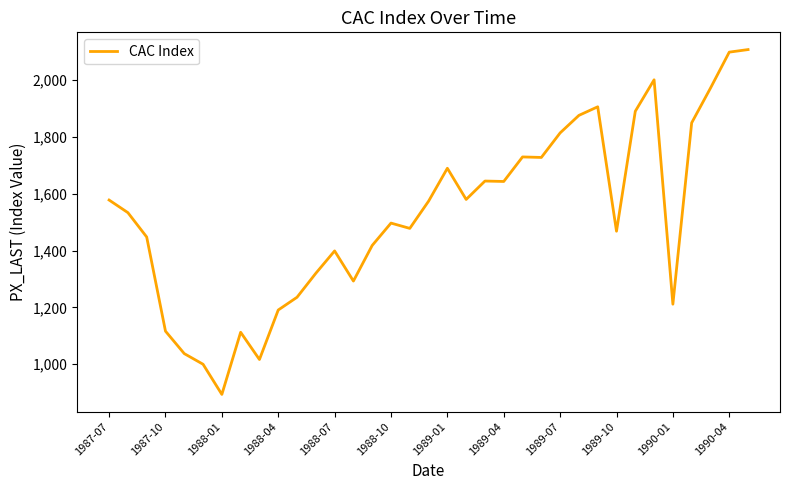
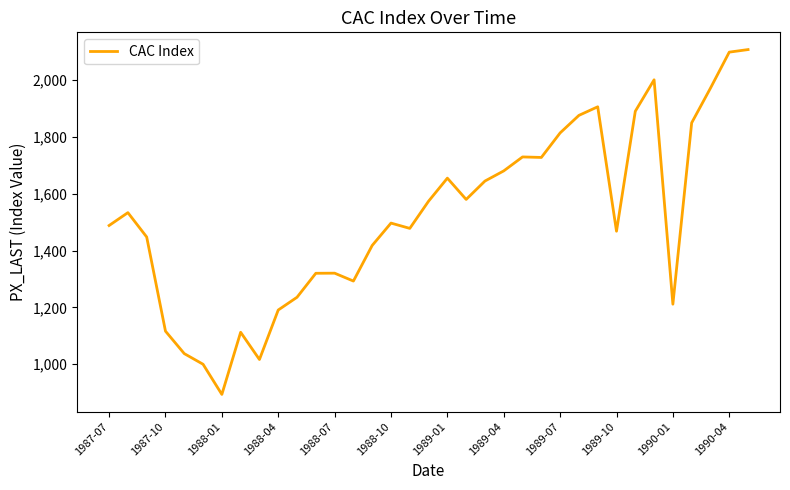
1987-07: 1,580 -> 1,490
1988-07: 1,400 -> 1,320
1989-01: 1,690 -> 1,650
1989-04: 1,640 -> 1,680
